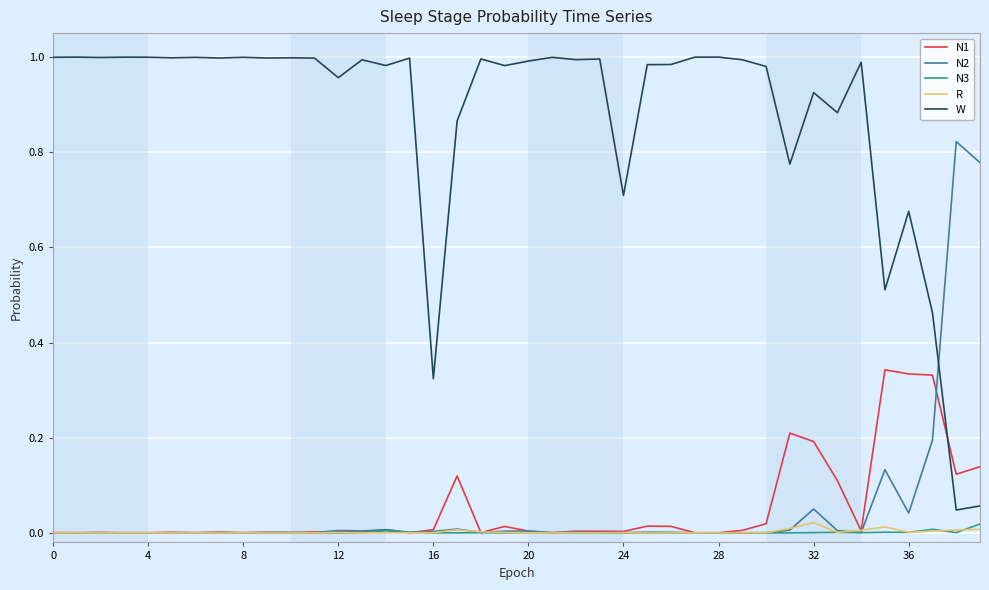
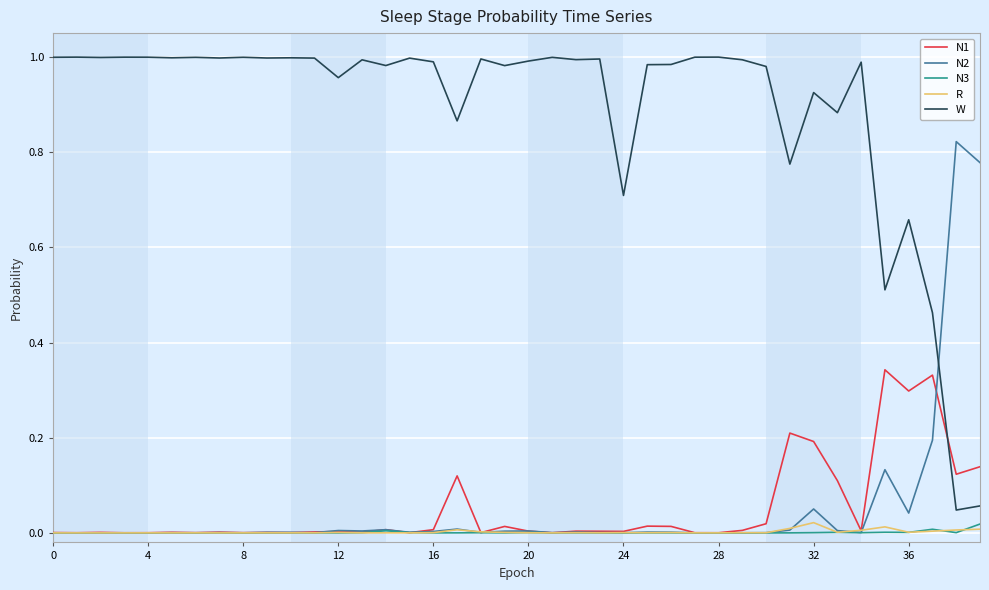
W, 16: 0.32 -> 0.99
N1, 36: 0.33 -> 0.30
W, 36: 0.68 -> 0.66
